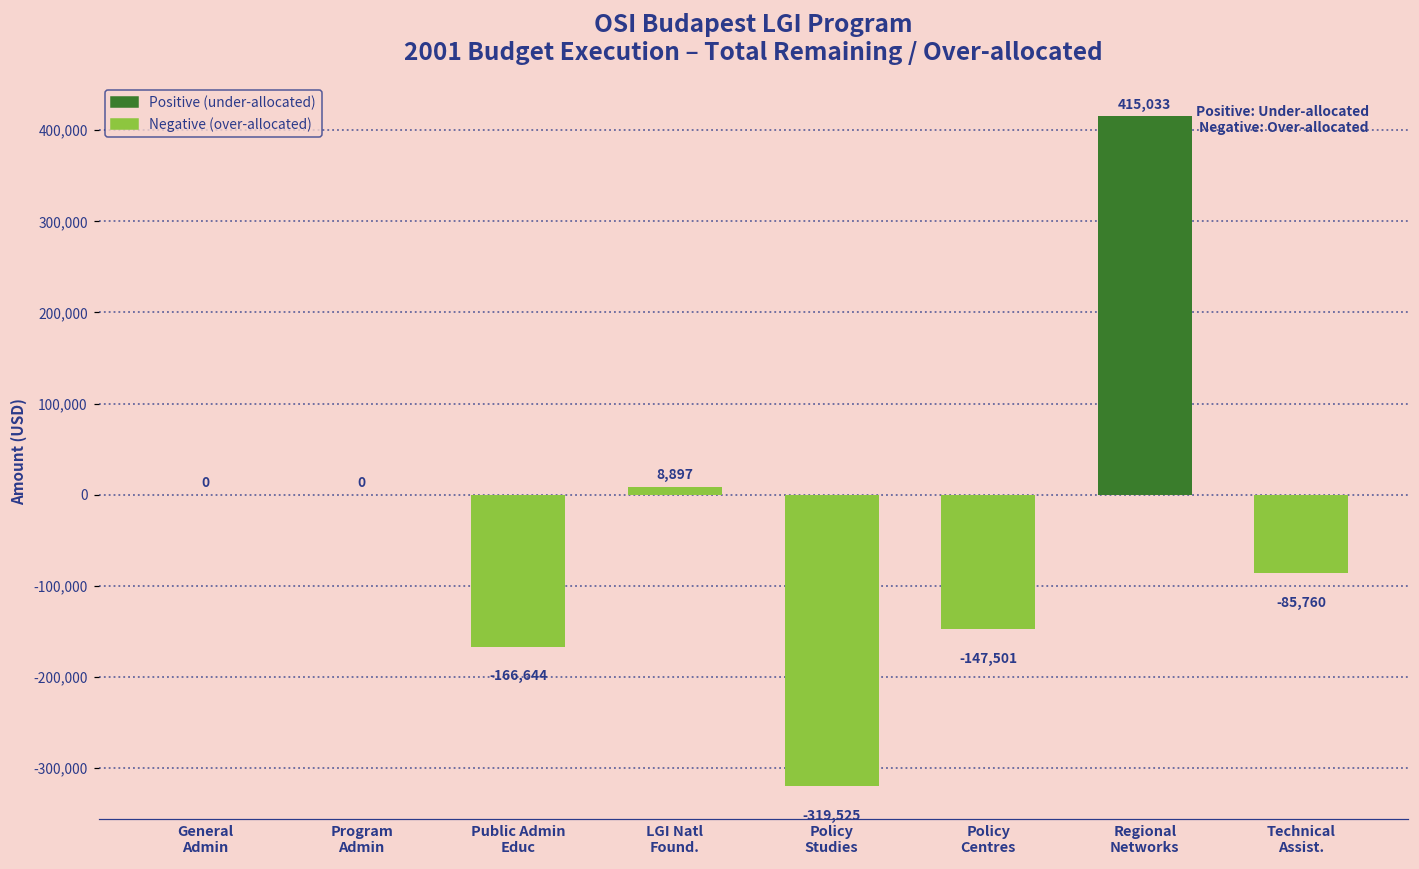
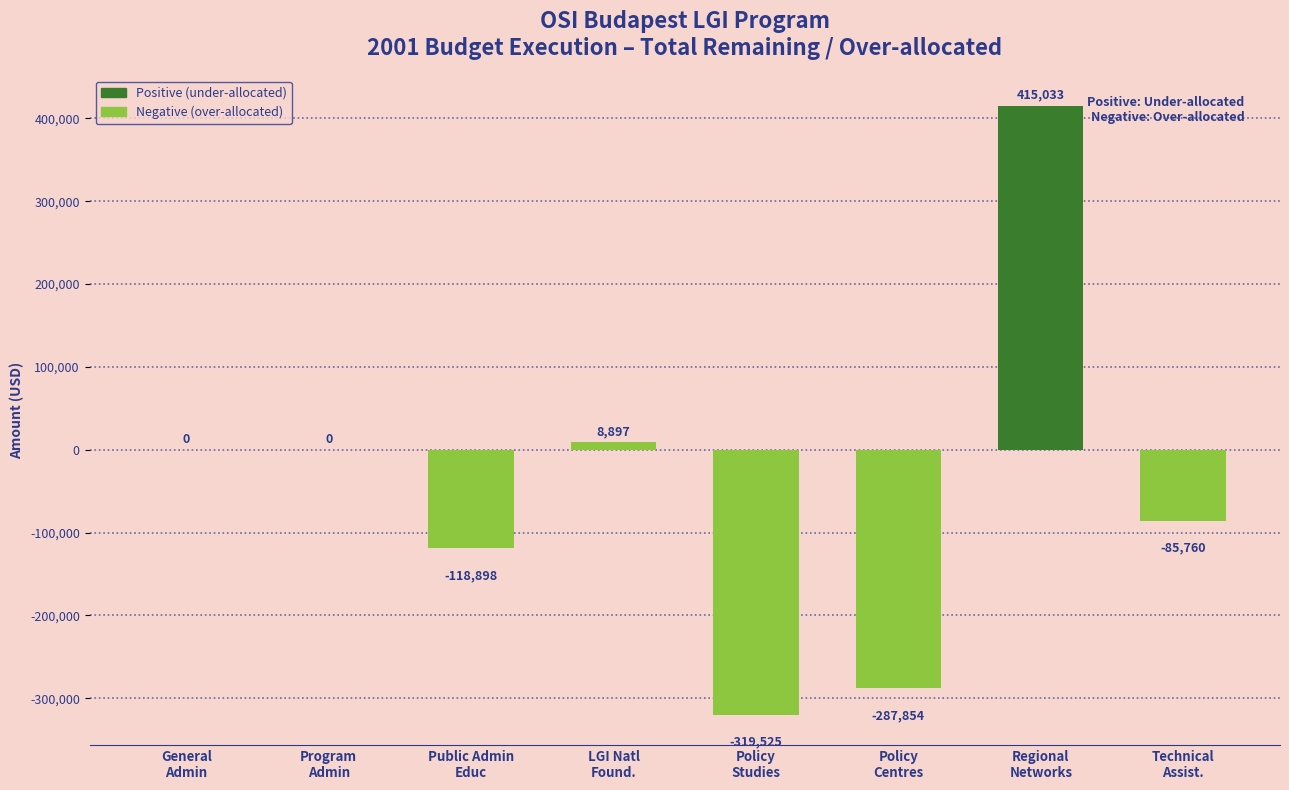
Public Admin Educ: -166,644 -> -118,898
Policy Centres: -147,501 -> -287,854
